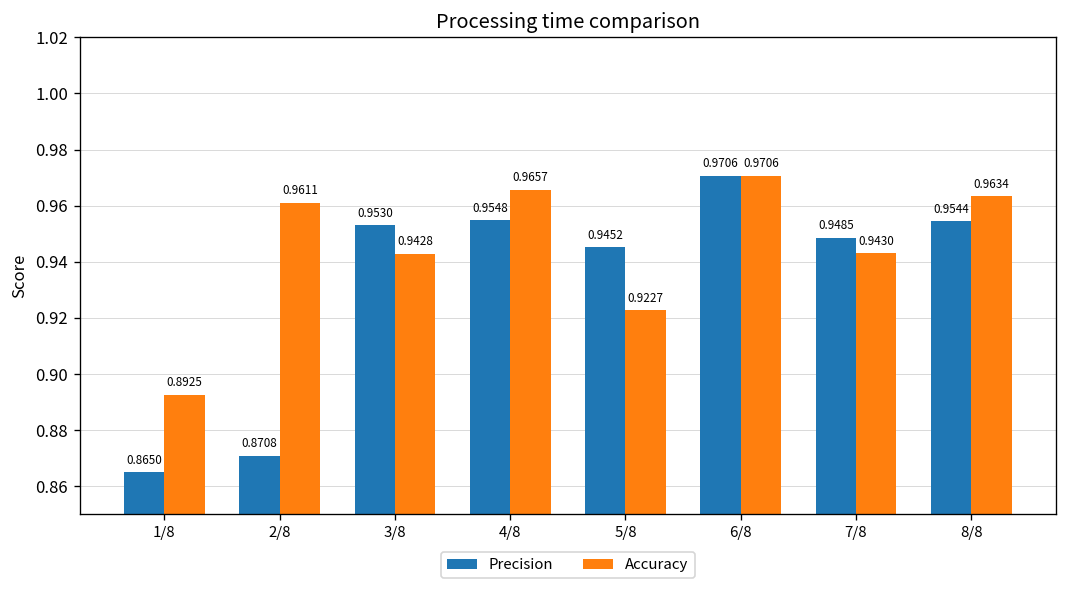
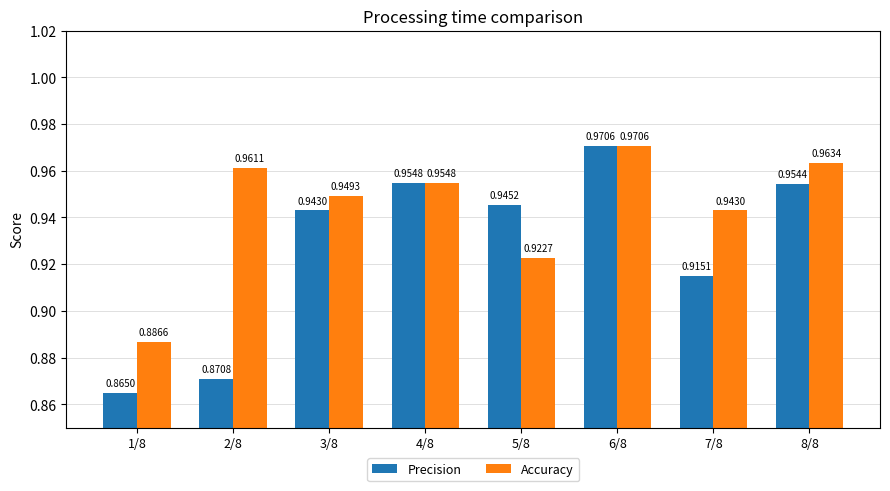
Accuracy, 1/8: 0.8925 -> 0.8866
Precision, 3/8: 0.9530 -> 0.9430
Accuracy, 3/8: 0.9428 -> 0.9493
Accuracy, 4/8: 0.9657 -> 0.9548
Precision, 7/8: 0.9485 -> 0.9151
